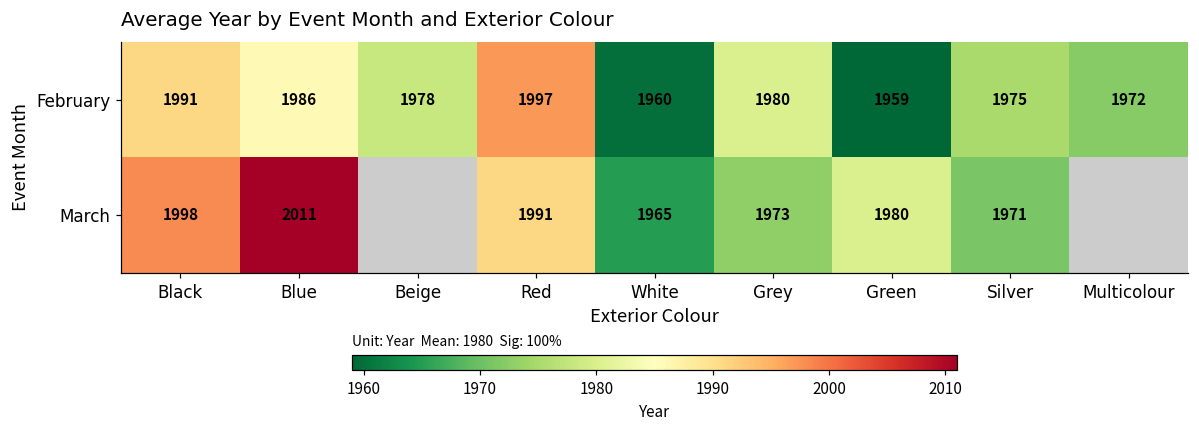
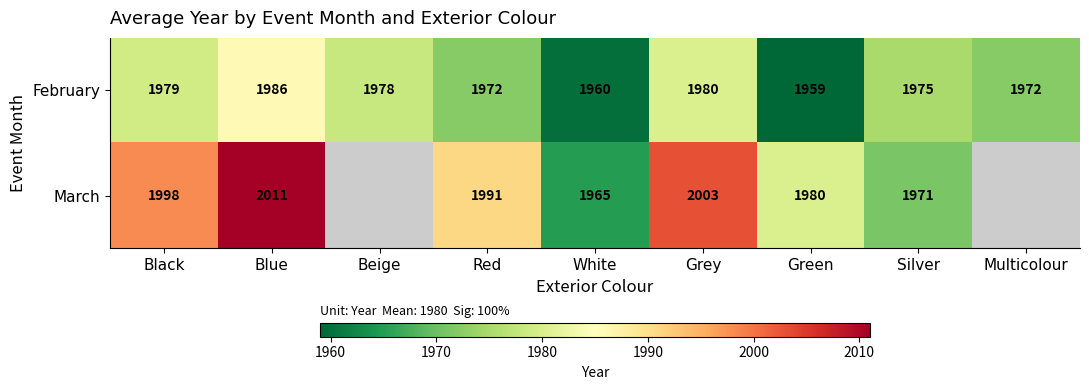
February, Black: 1991 -> 1979
February, Red: 1997 -> 1972
March, Grey: 1973 -> 2003
